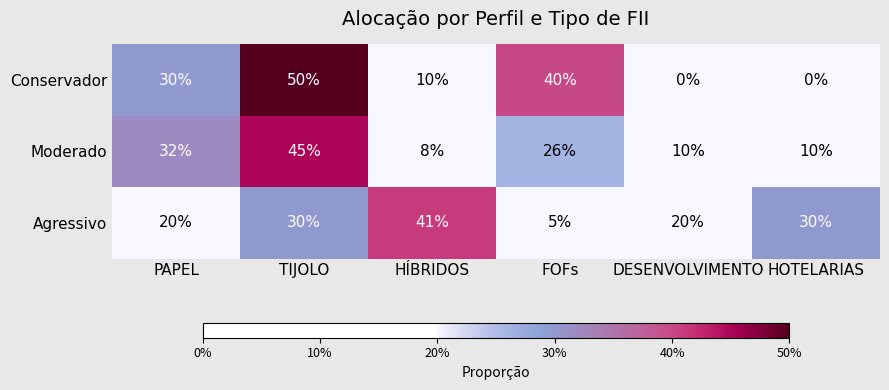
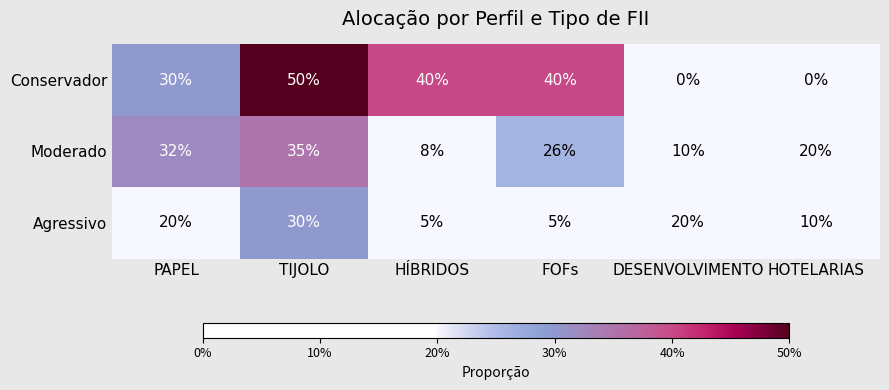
Conservador, HÍBRIDOS: 10% -> 40%
Moderado, TIJOLO: 45% -> 35%
Moderado, HOTELARIAS: 10% -> 20%
Agressivo, HÍBRIDOS: 41% -> 5%
Agressivo, HOTELARIAS: 30% -> 10%
